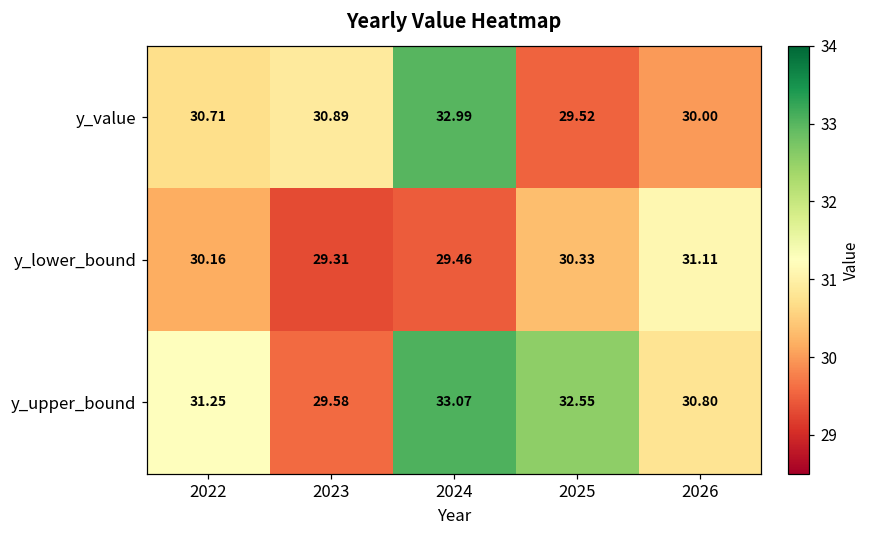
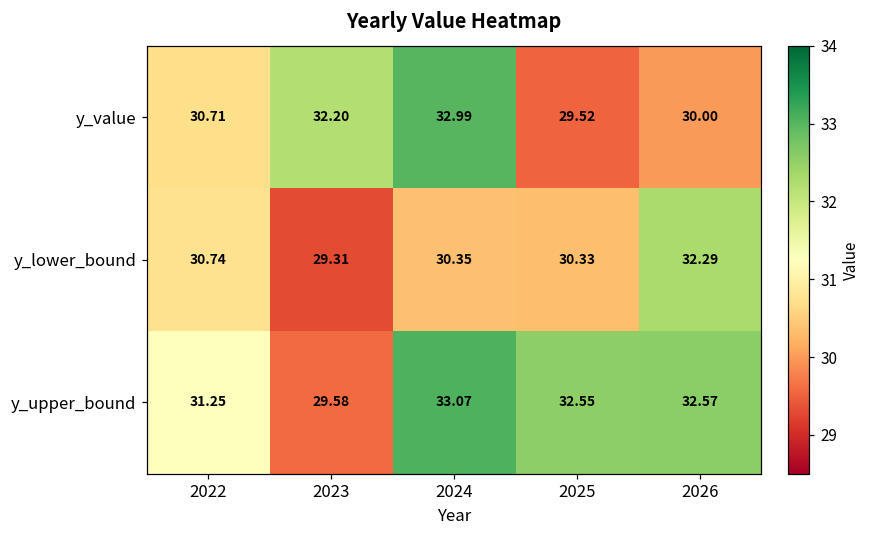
y_value, 2023: 30.89 -> 32.20
y_lower_bound, 2022: 30.16 -> 30.74
y_lower_bound, 2024: 29.46 -> 30.35
y_lower_bound, 2026: 31.11 -> 32.29
y_upper_bound, 2026: 30.80 -> 32.57
